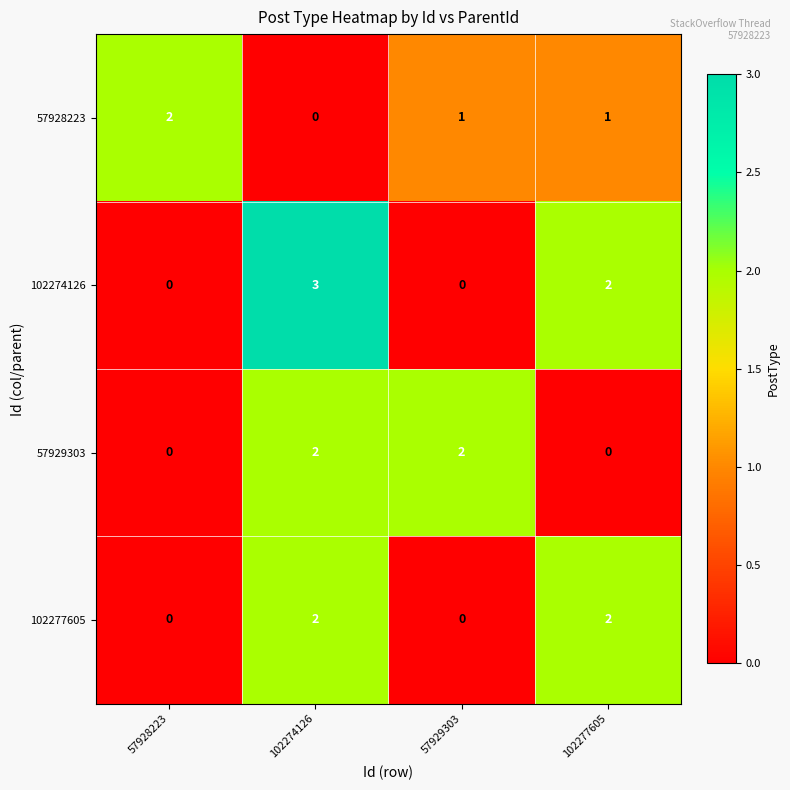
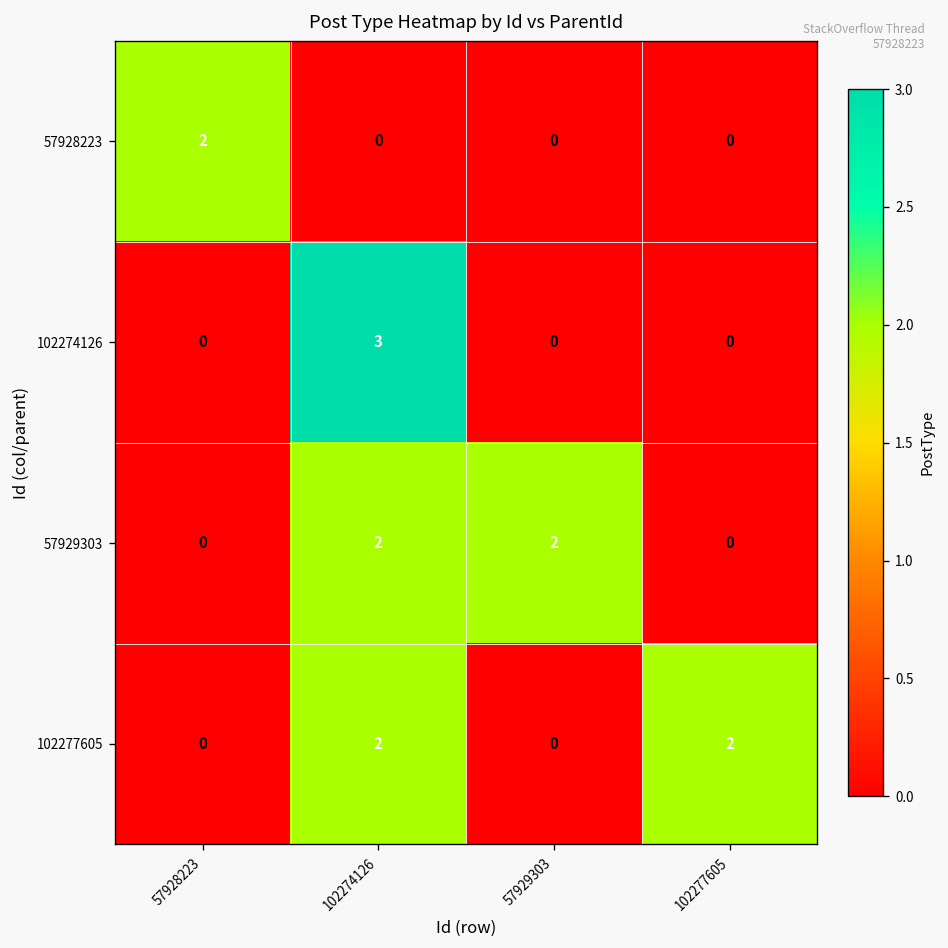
57928223, 57929303: 1 -> 0
57928223, 102277605: 1 -> 0
102274126, 102277605: 2 -> 0
